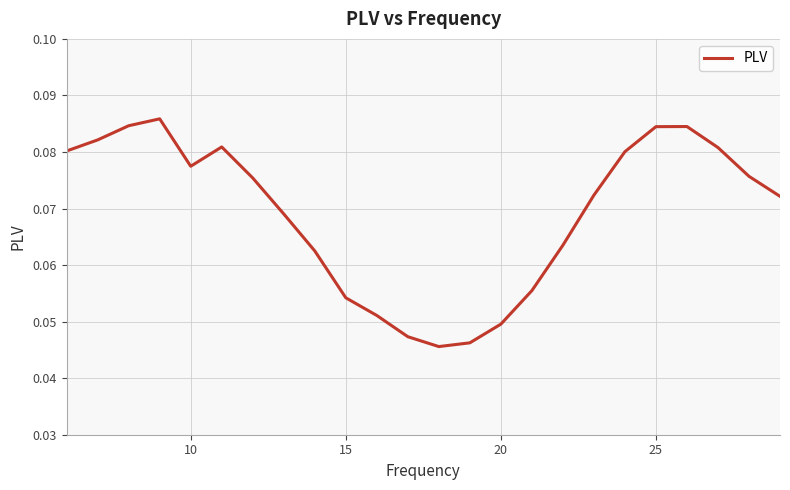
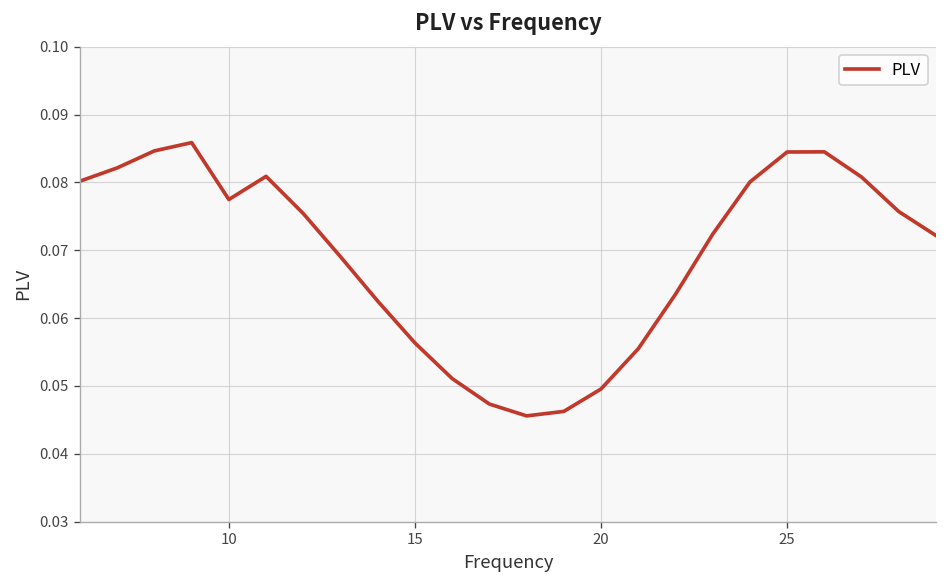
15: 0.054 -> 0.056
